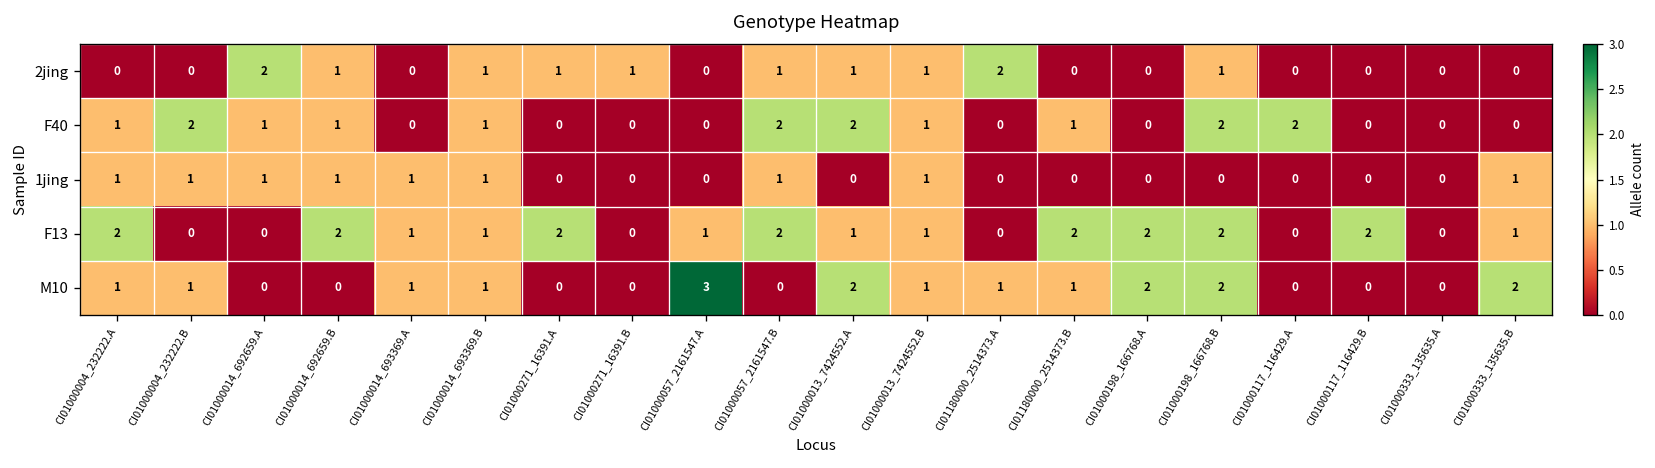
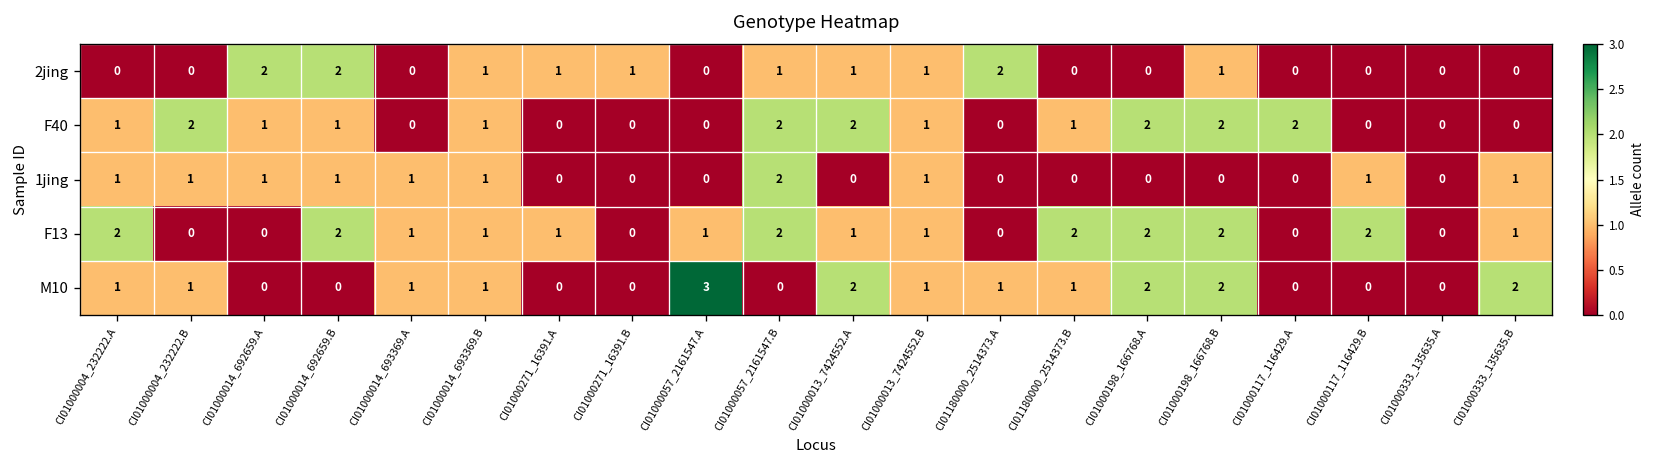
2jing, CI01000014_692659.B: 1 -> 2
F40, CI01000198_166768.A: 0 -> 2
1jing, CI01000057_2161547.B: 1 -> 2
1jing, CI01000117_116429.B: 0 -> 1
F13, CI01000271_16391.A: 2 -> 1
